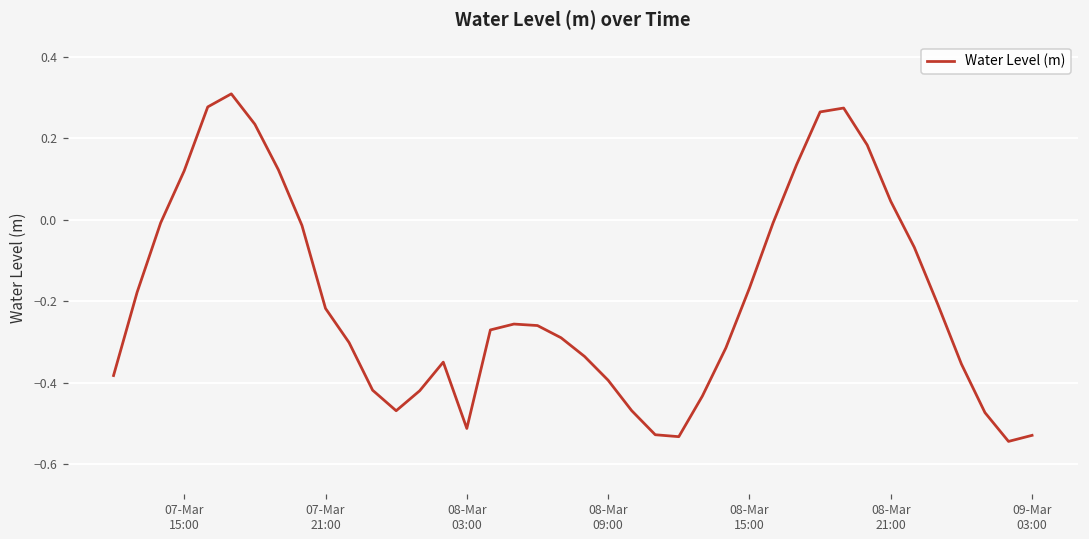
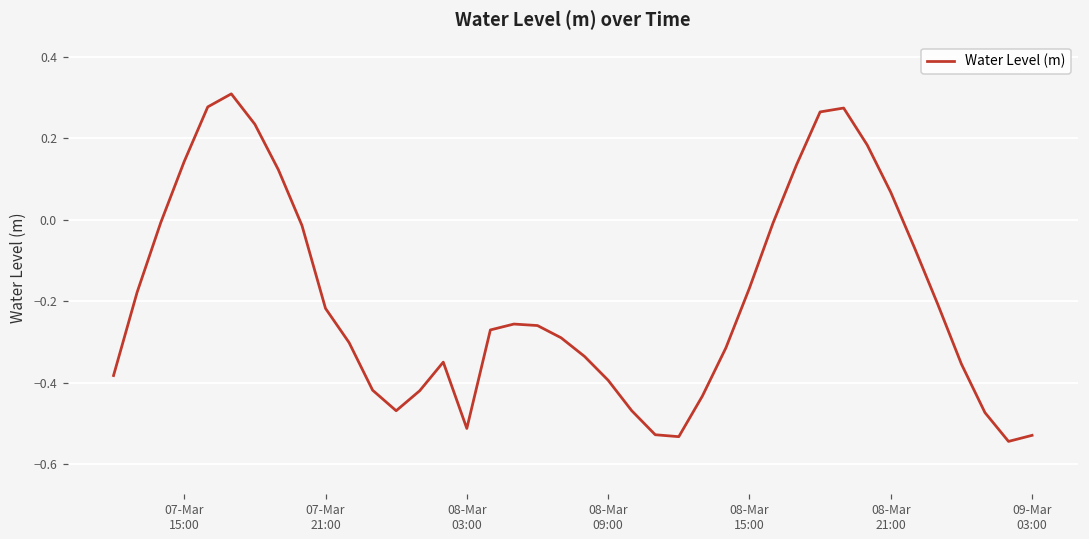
07-Mar 15:00: 0.12 -> 0.14
08-Mar 21:00: 0.05 -> 0.07
